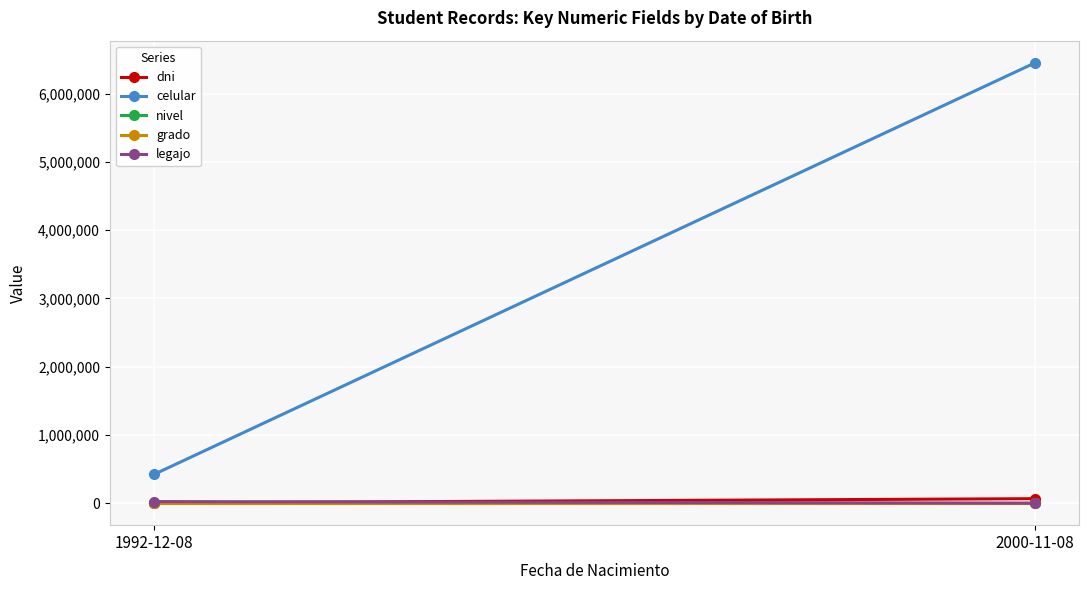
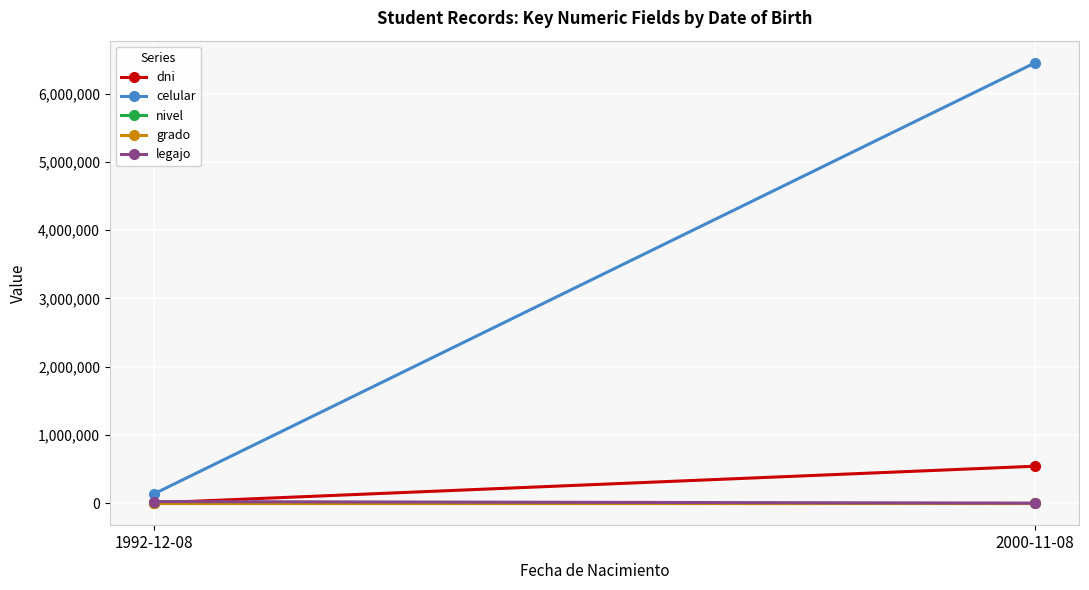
celular, 1992-12-08: 400,000 -> 100,000
dni, 2000-11-08: 100,000 -> 500,000
